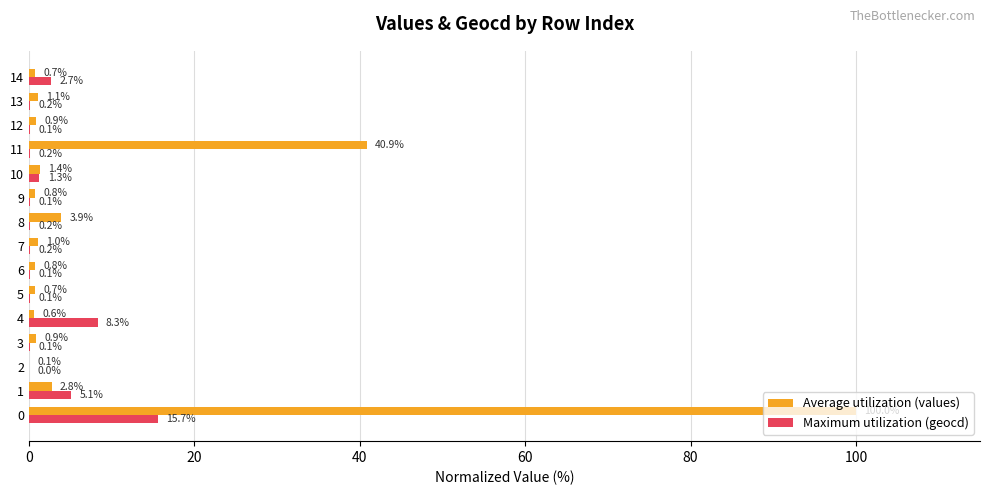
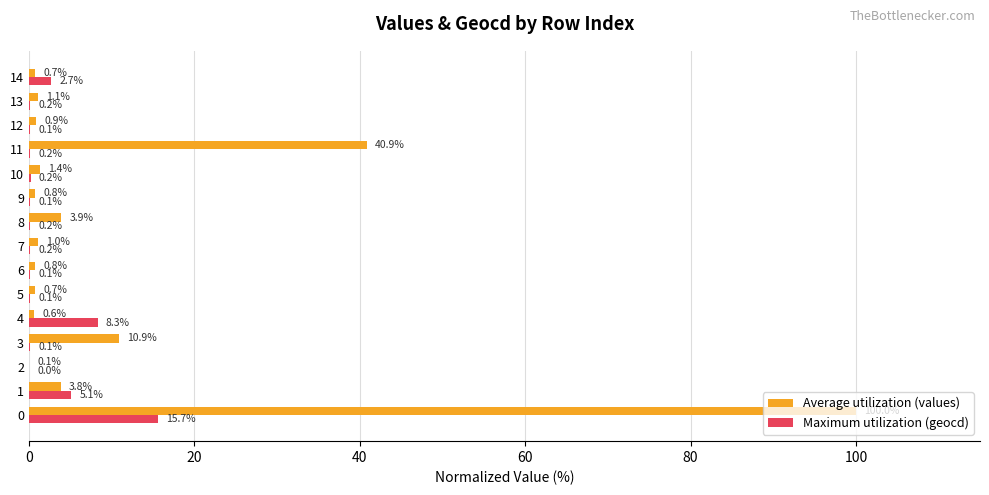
Maximum utilization (geocd), 10: 1.3% -> 0.2%
Average utilization (values), 3: 0.9% -> 10.9%
Average utilization (values), 1: 2.8% -> 3.8%
